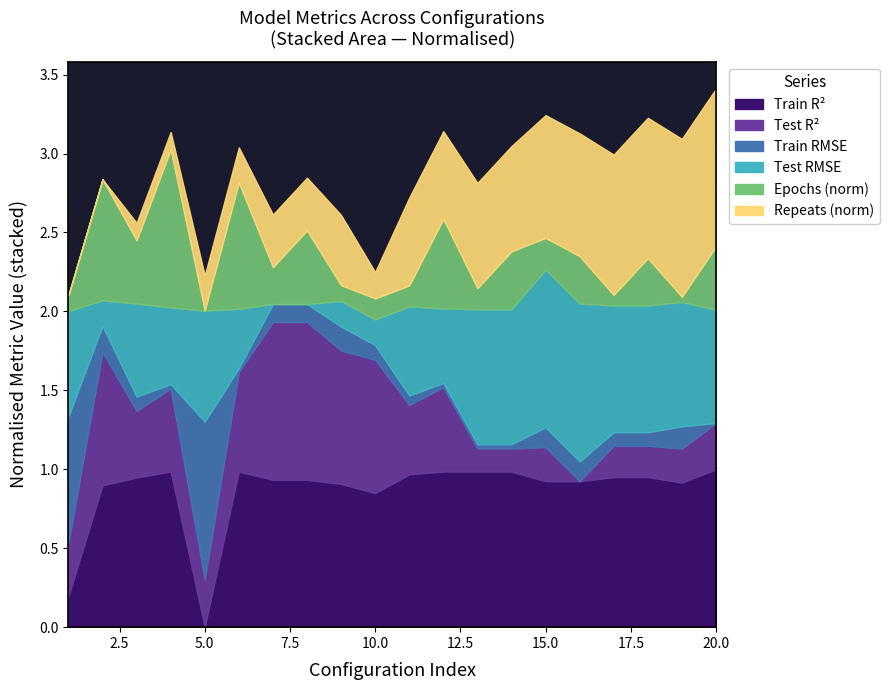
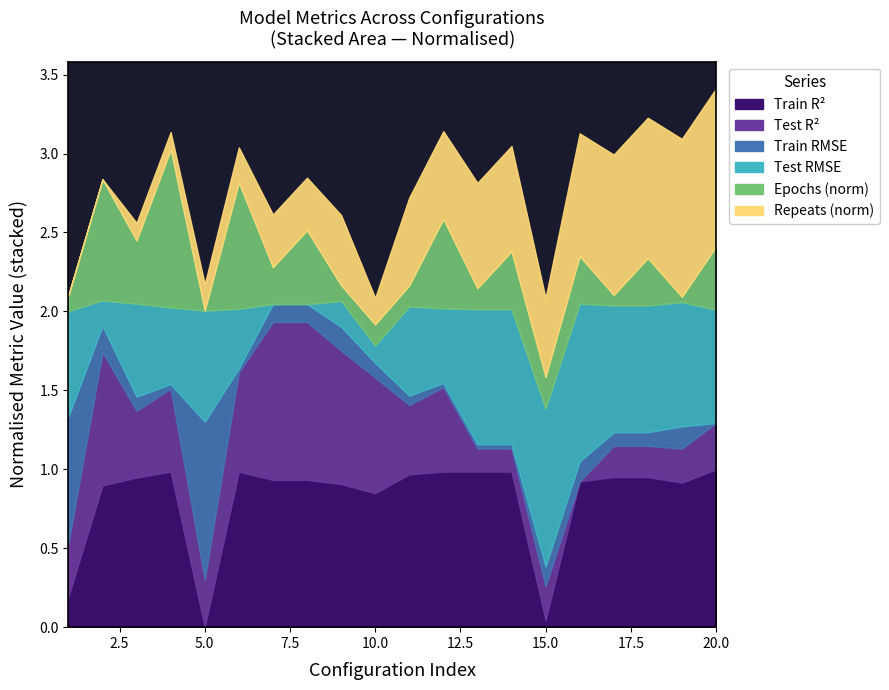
Repeats (norm), 5.0: 0.22 -> 0.17
Test R², 10.0: 0.84 -> 0.73
Test RMSE, 10.0: 0.16 -> 0.11
Train R², 15.0: 0.92 -> 0.04
Repeats (norm), 15.0: 0.78 -> 0.50
